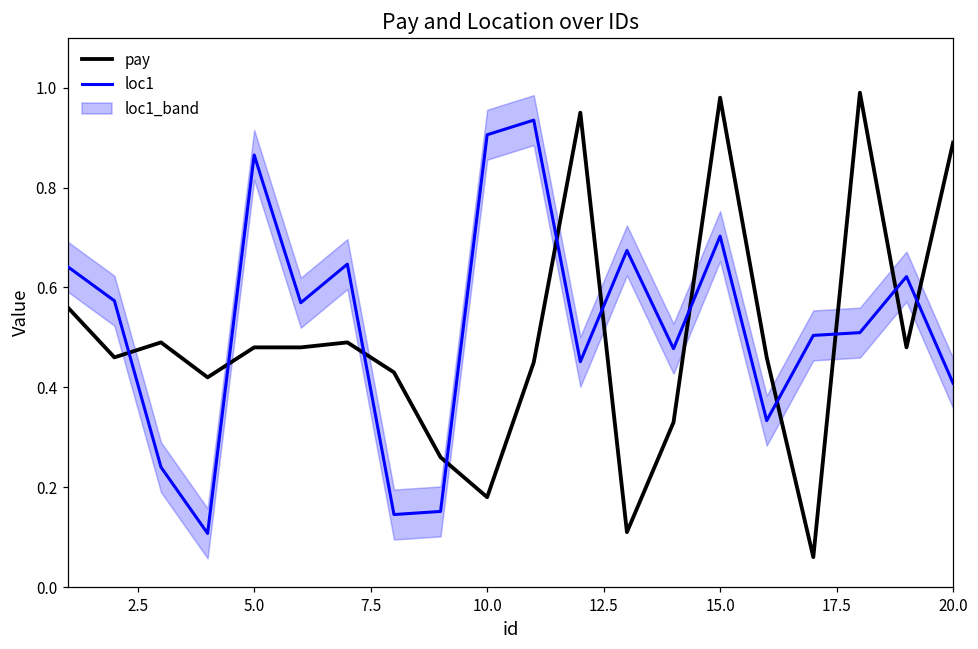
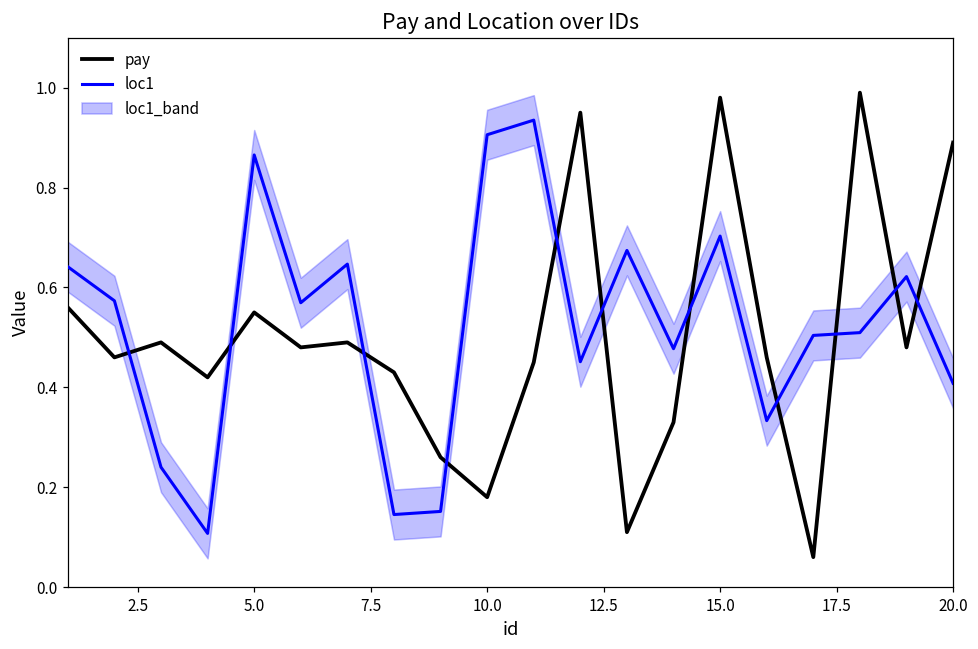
pay, 5.0: 0.48 -> 0.55
